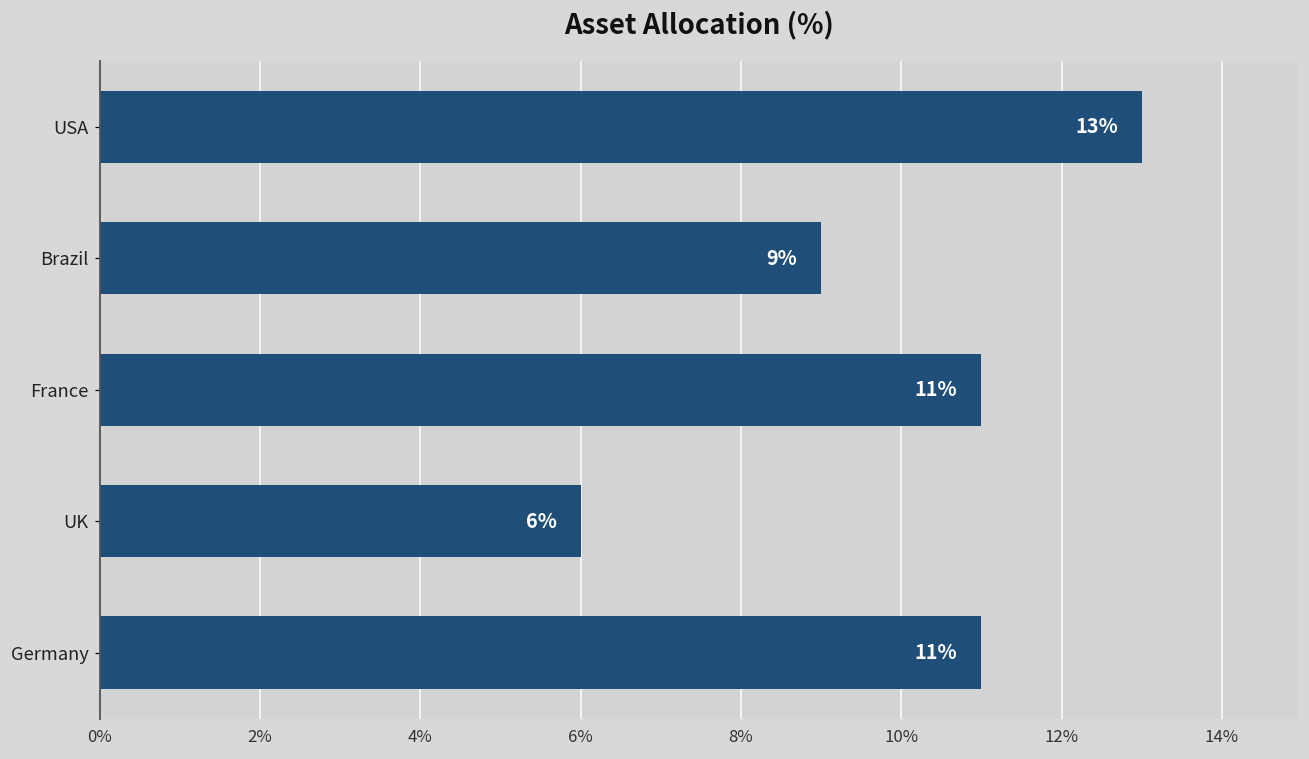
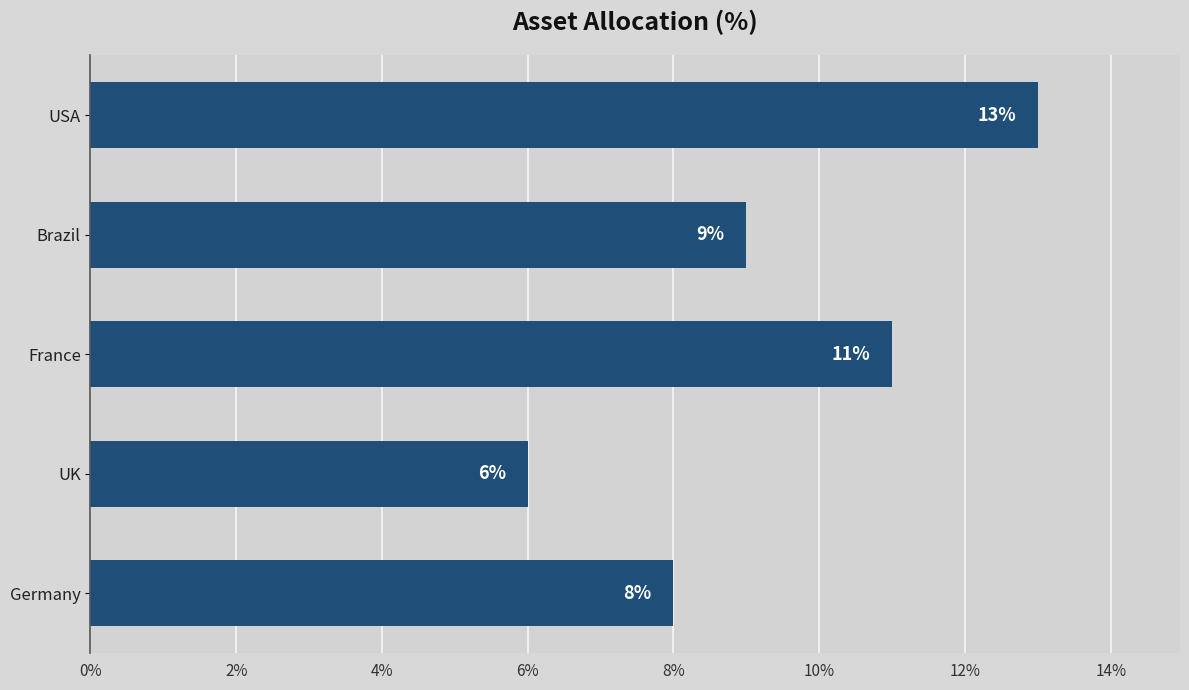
Germany: 11% -> 8%
